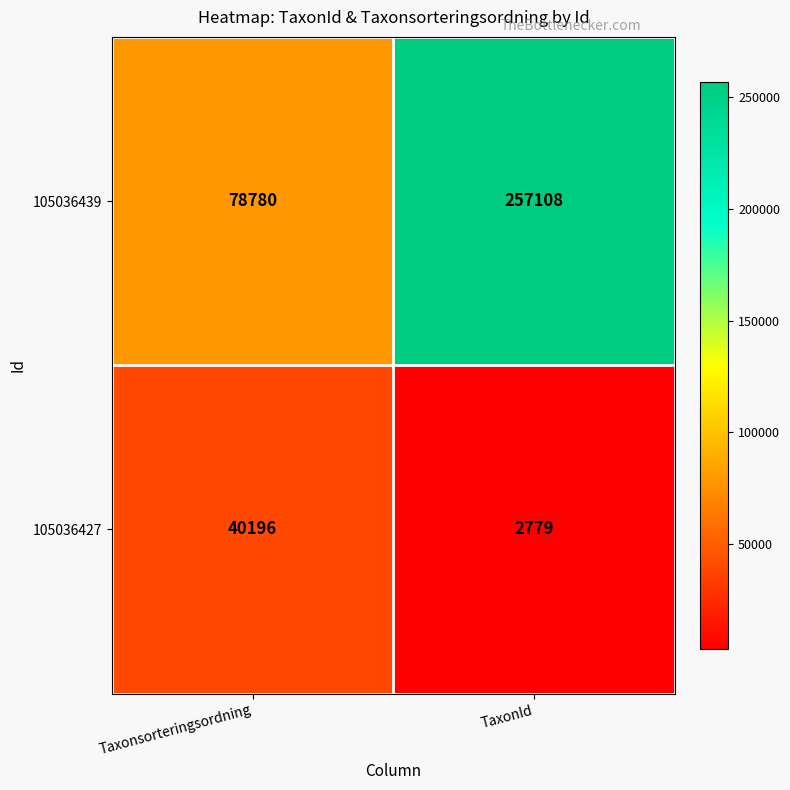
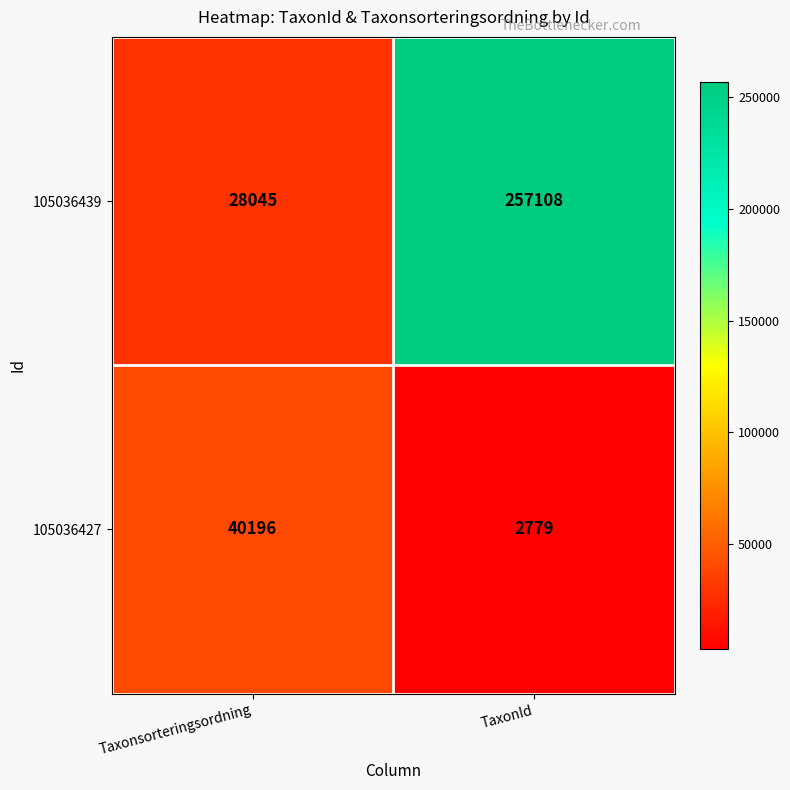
105036439, Taxonsorteringsordning: 78780 -> 28045
